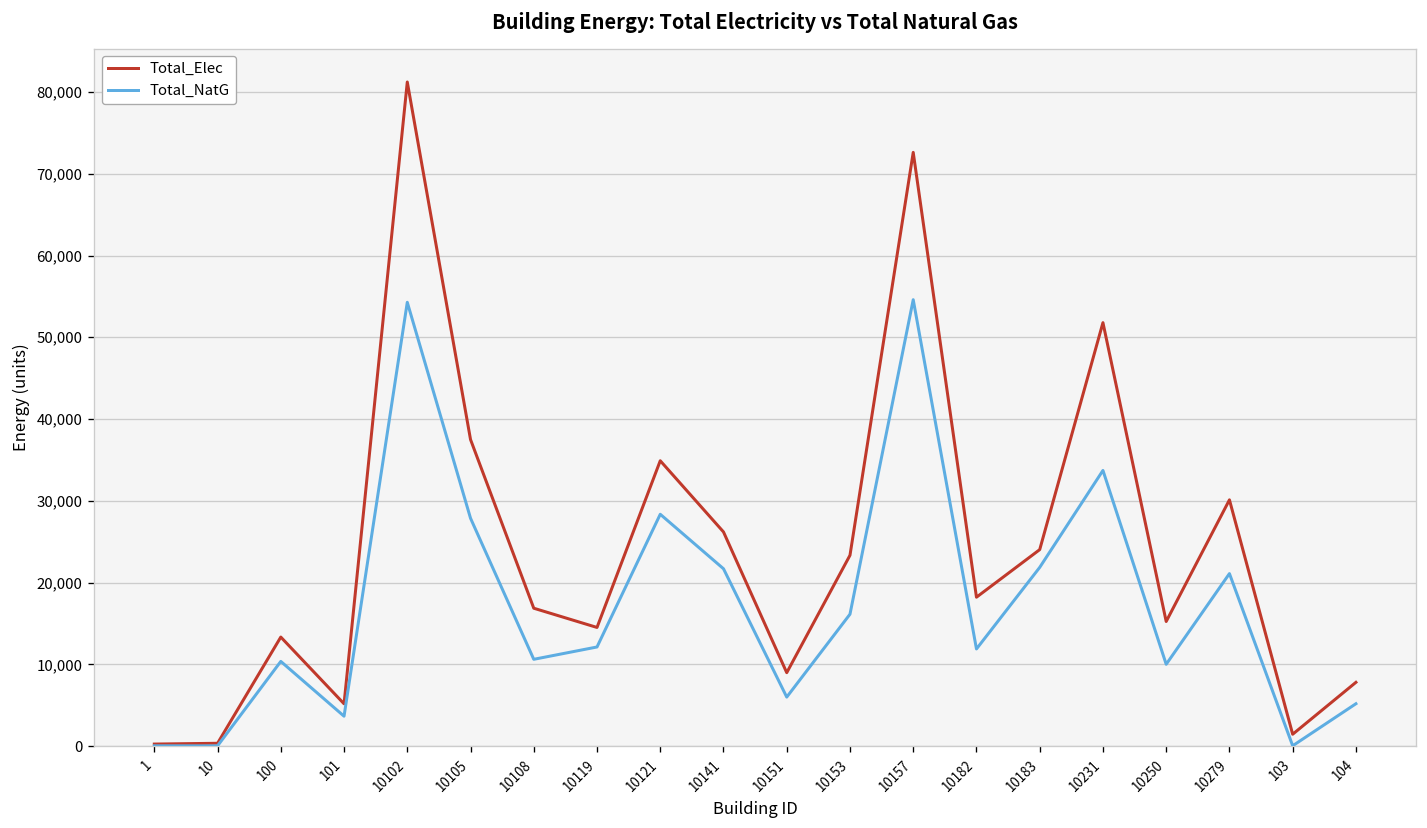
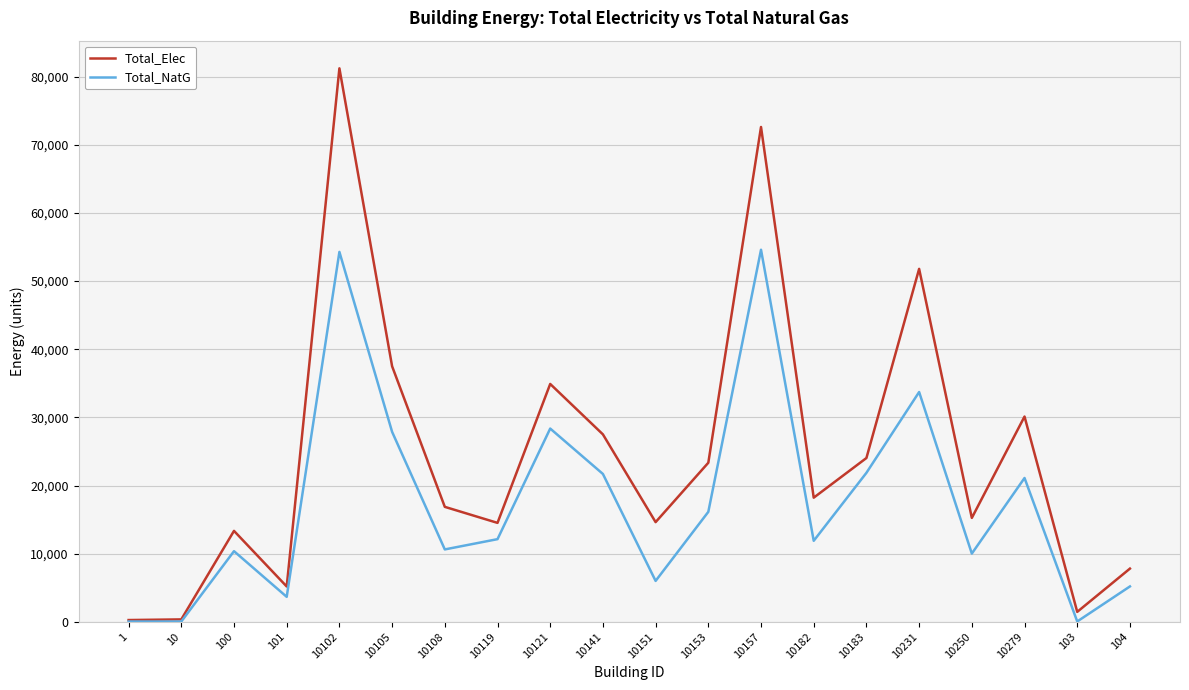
Total_Elec, 10141: 26,000 -> 28,000
Total_Elec, 10151: 9,000 -> 15,000
